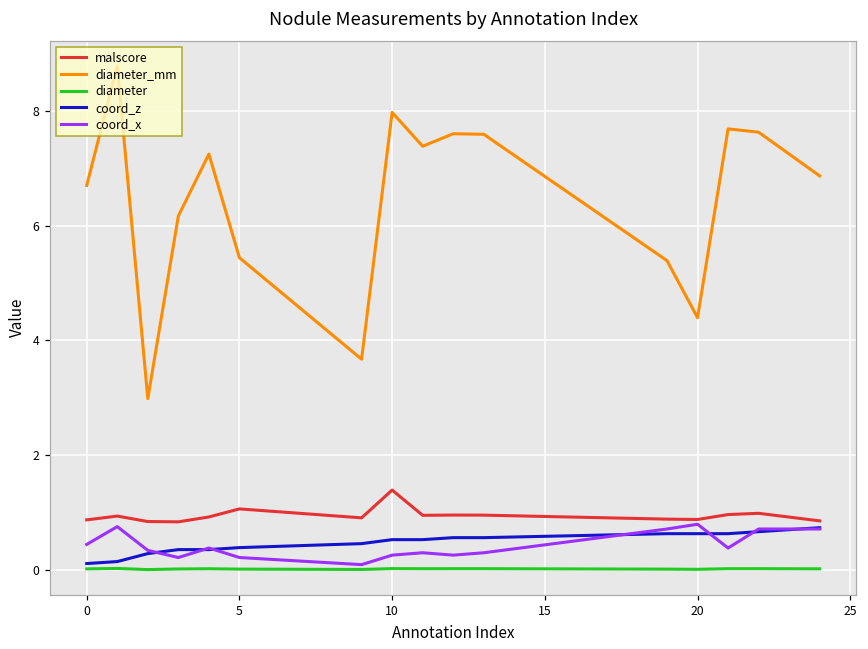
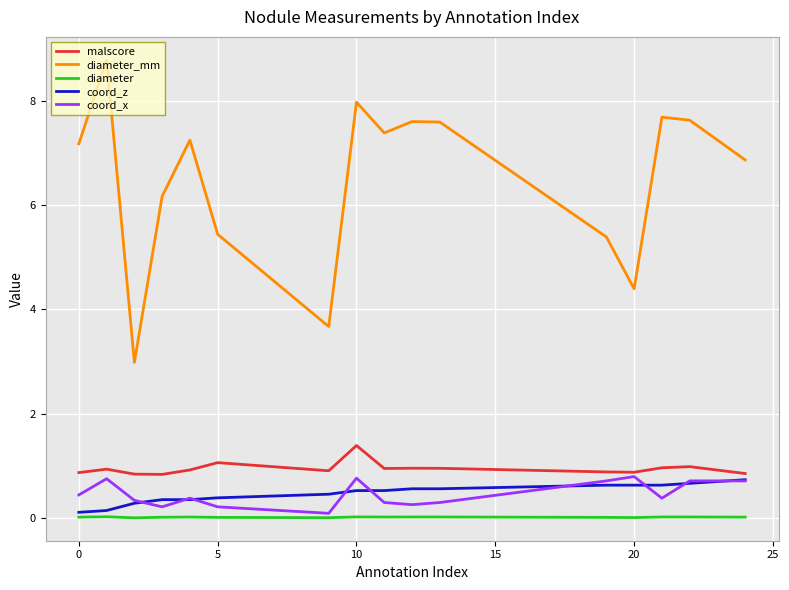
diameter_mm, 0: 6.7 -> 7.2
coord_x, 10: 0.3 -> 0.8
